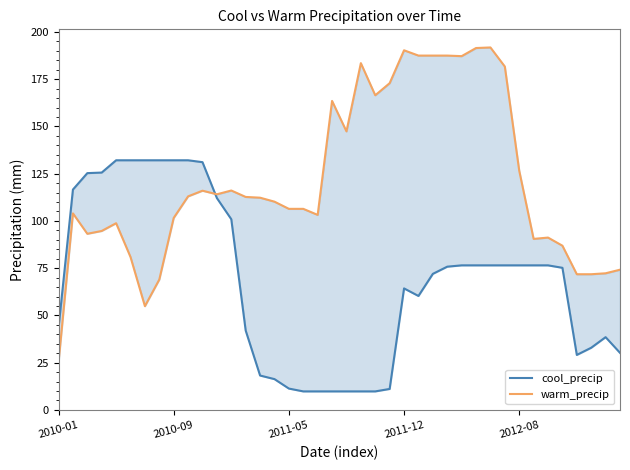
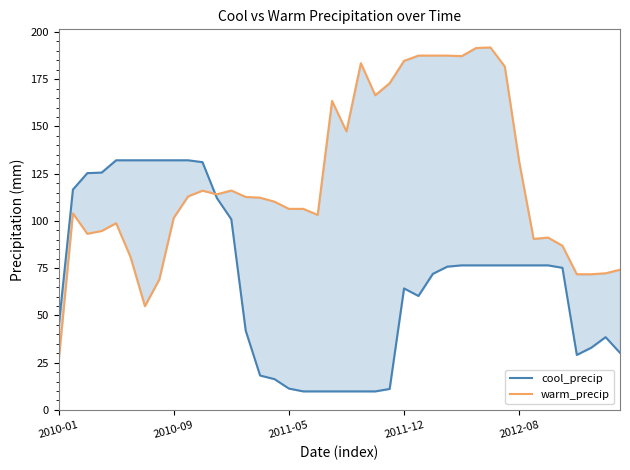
warm_precip, 2011-12: 190 -> 185
warm_precip, 2012-08: 127 -> 131
